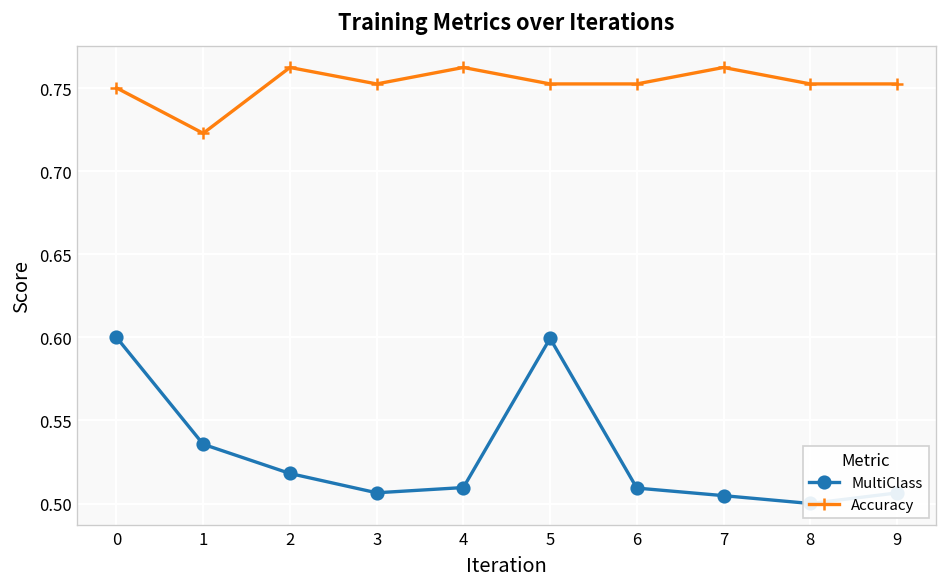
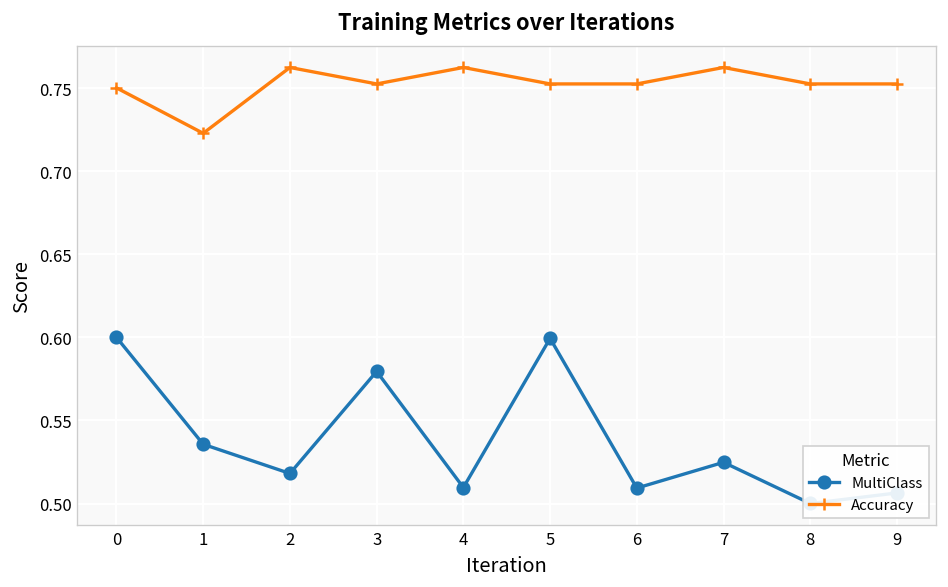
MultiClass, 3: 0.506 -> 0.580
MultiClass, 7: 0.505 -> 0.525
